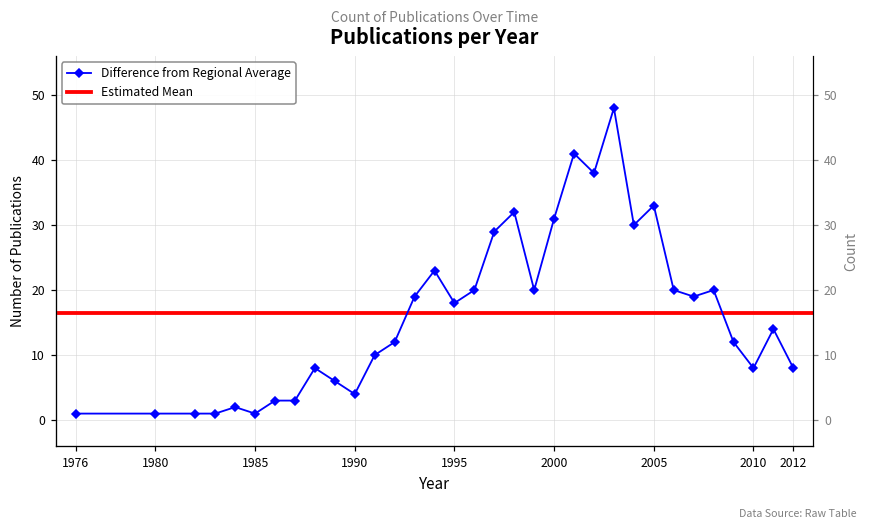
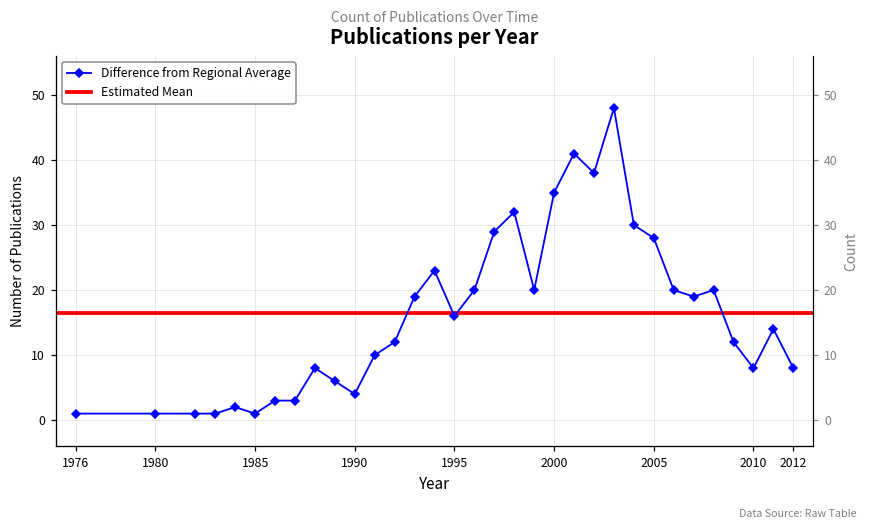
1995: 18 -> 16
2000: 31 -> 35
2005: 33 -> 28
